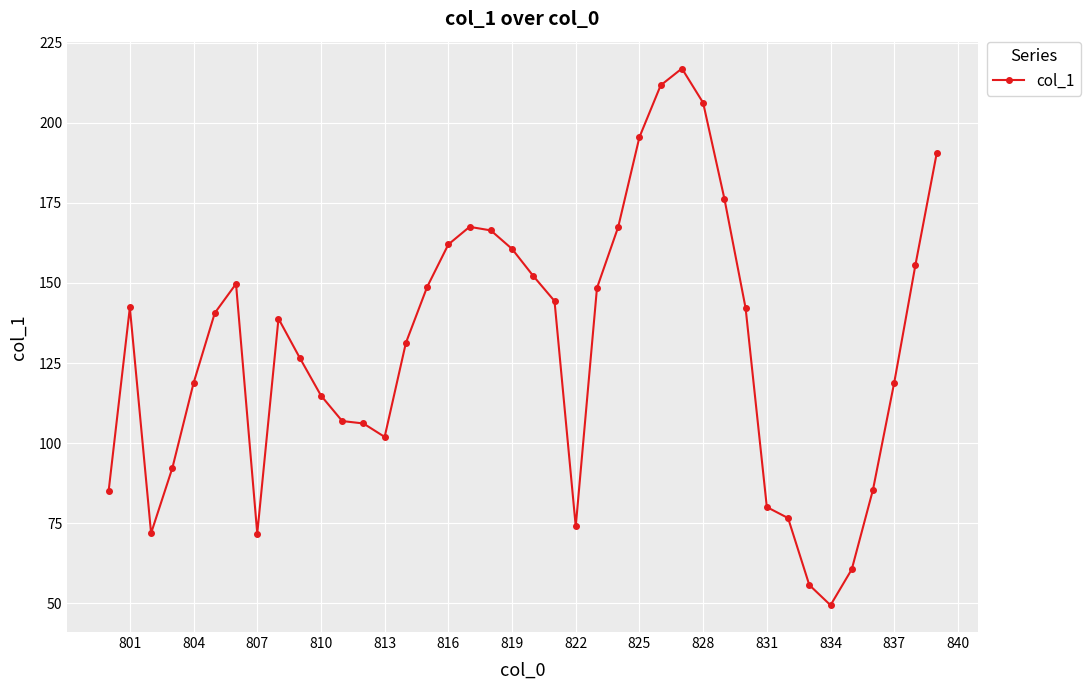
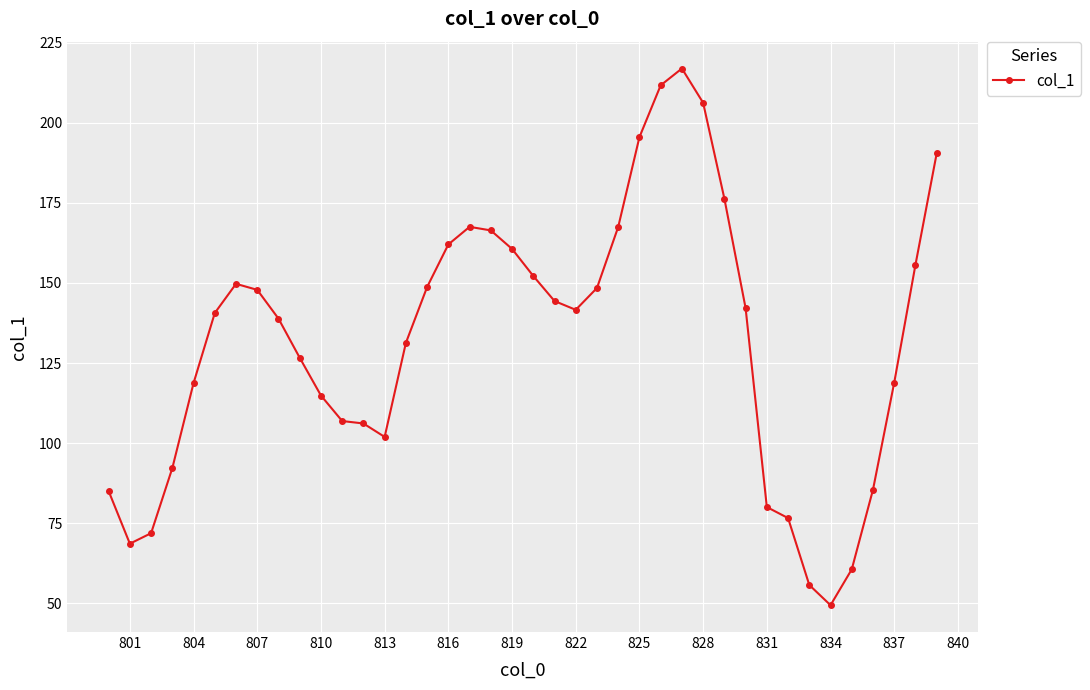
801: 142 -> 69
807: 72 -> 148
822: 74 -> 142
